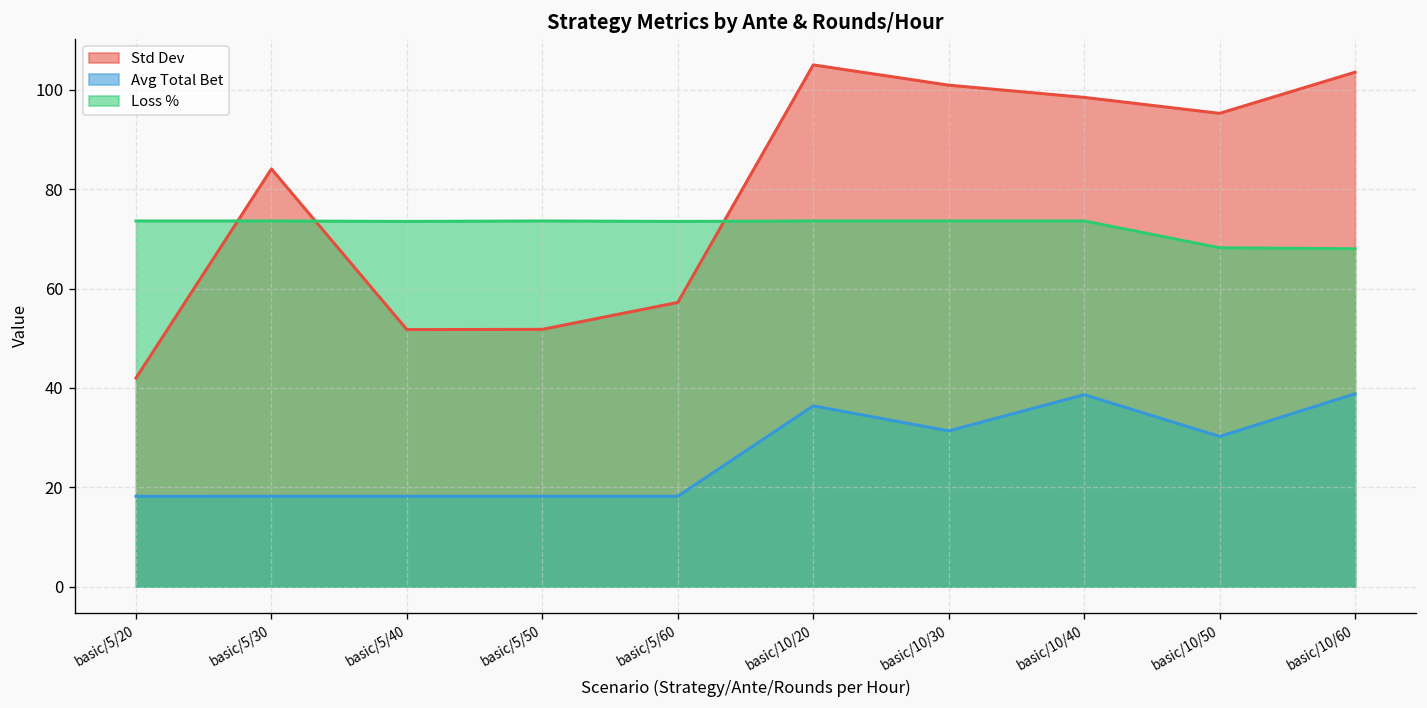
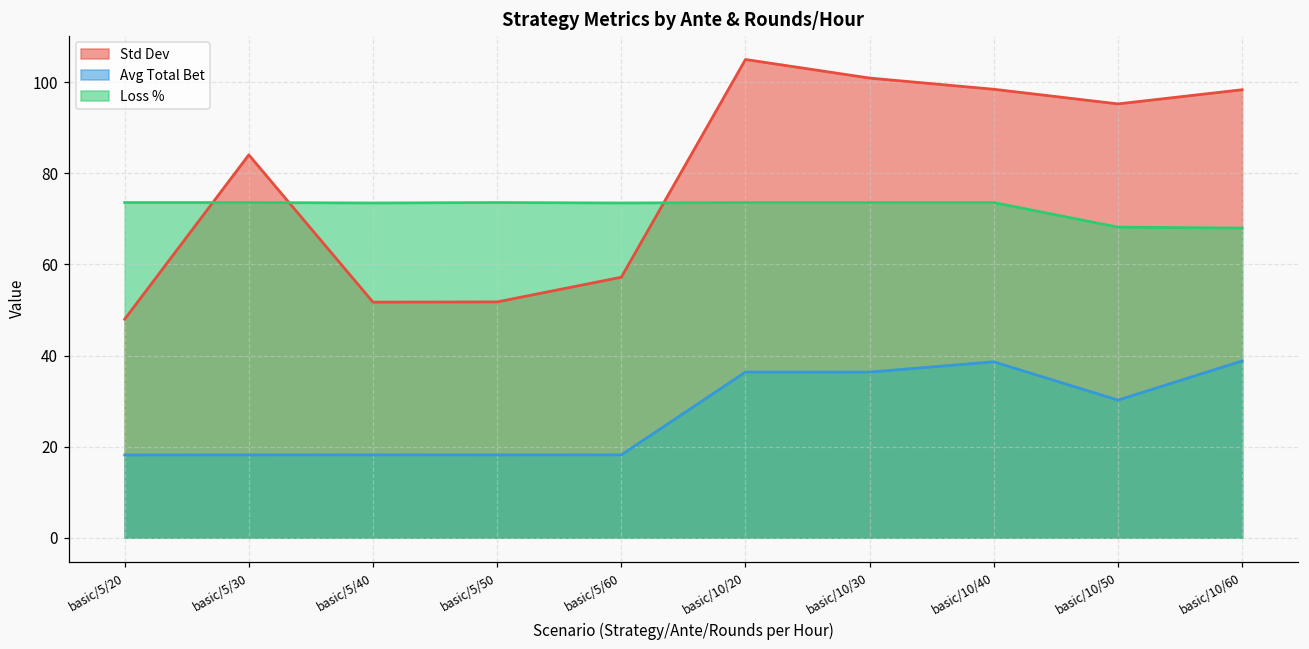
Std Dev, basic/5/20: 42 -> 48
Avg Total Bet, basic/10/30: 31 -> 36
Std Dev, basic/10/60: 104 -> 98
